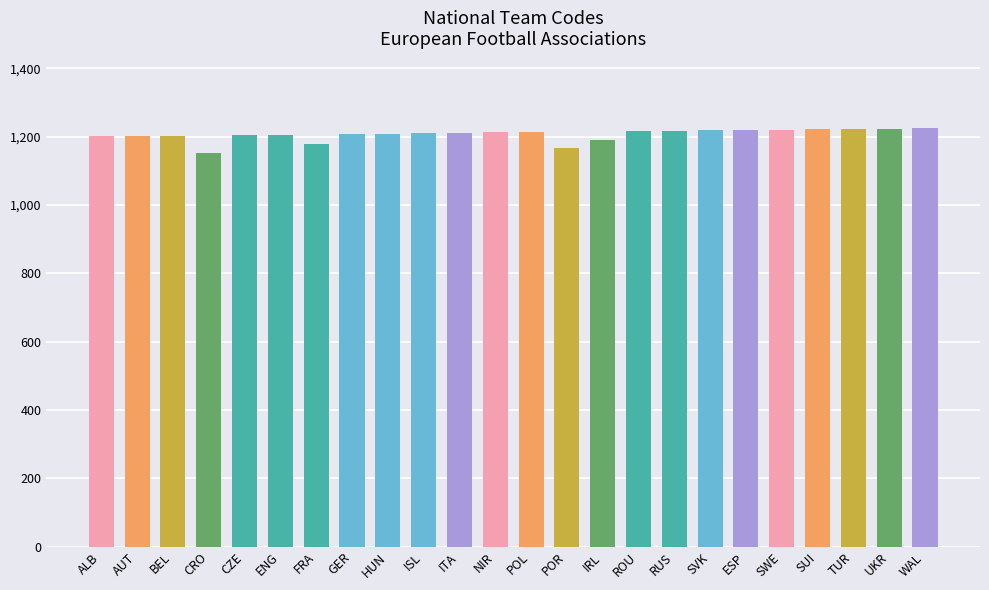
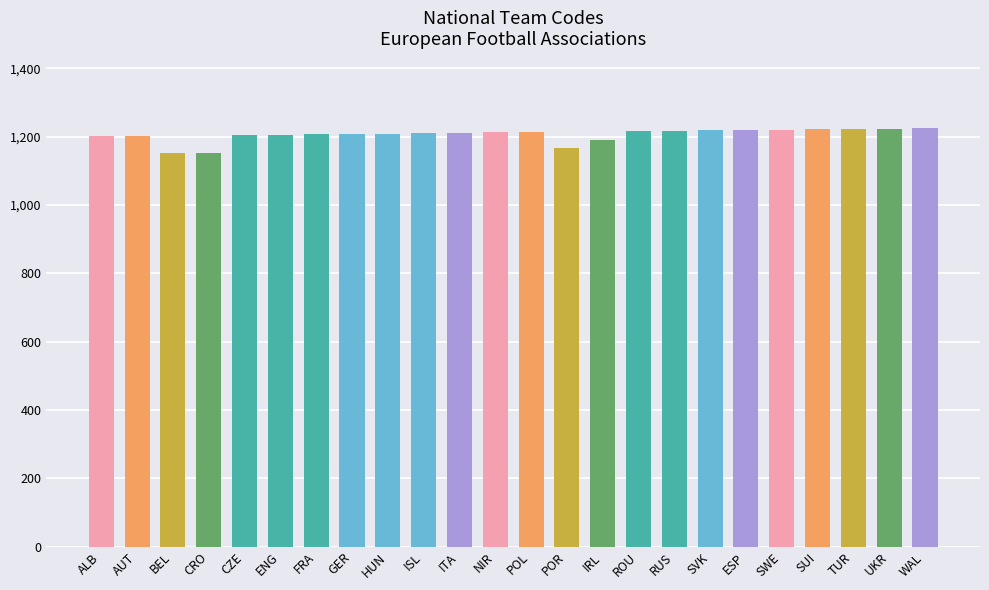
BEL: 1,200 -> 1,150
FRA: 1,180 -> 1,210
